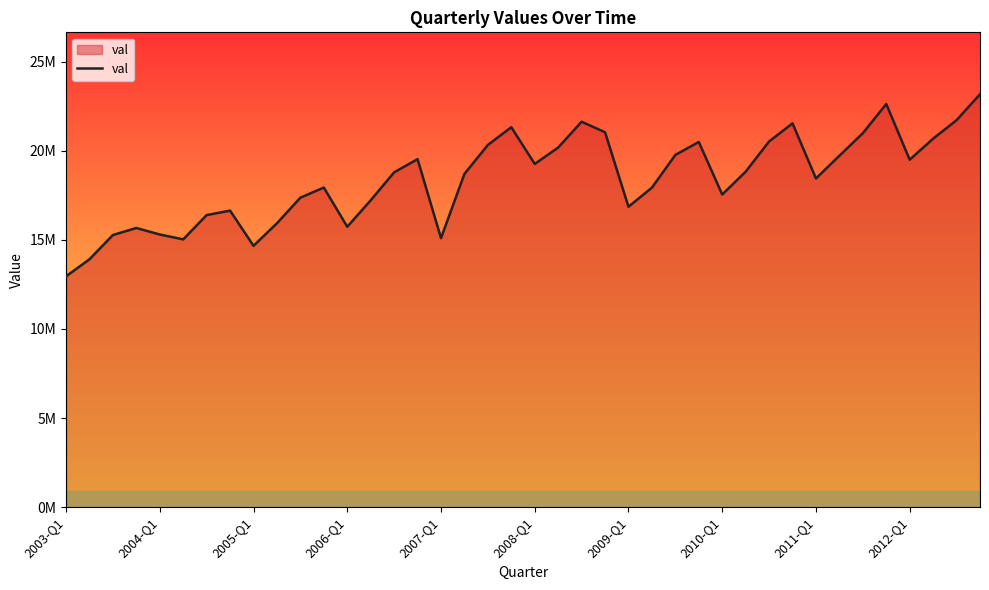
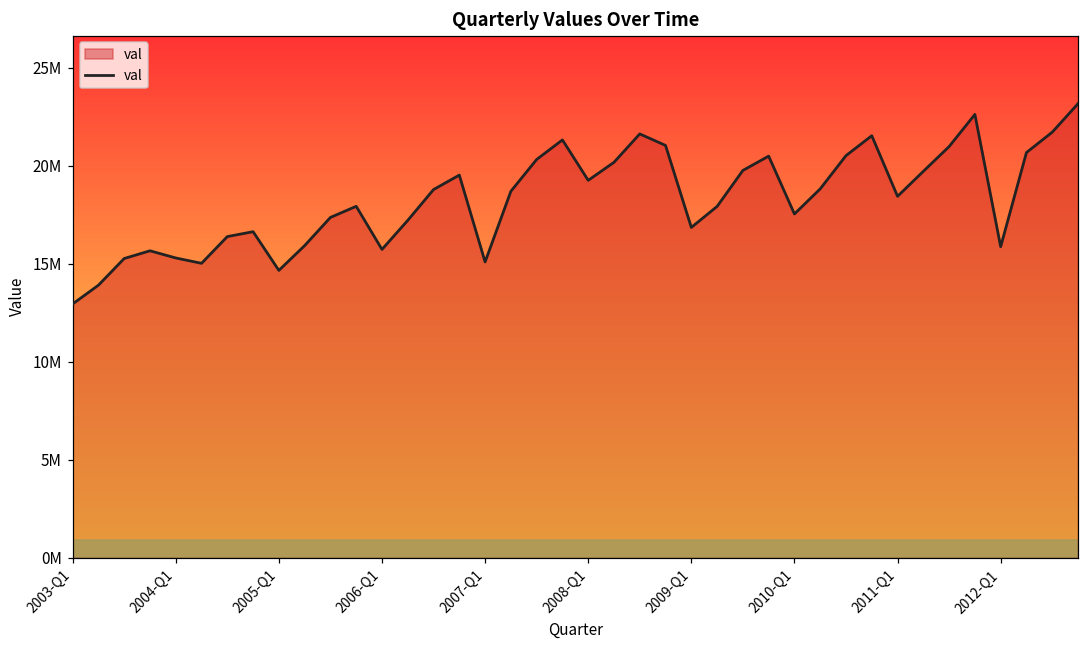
2012-Q1: 19500000 -> 15900000
